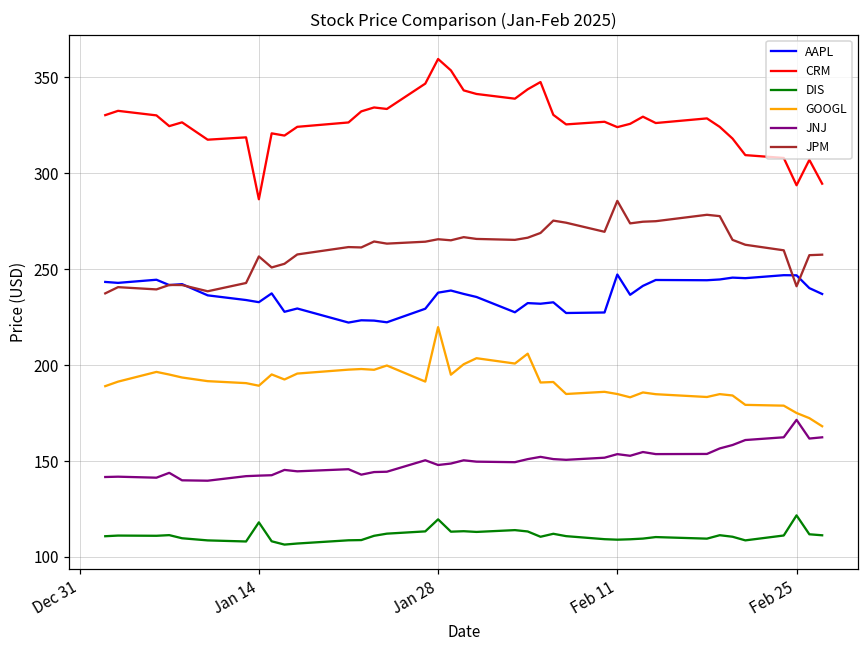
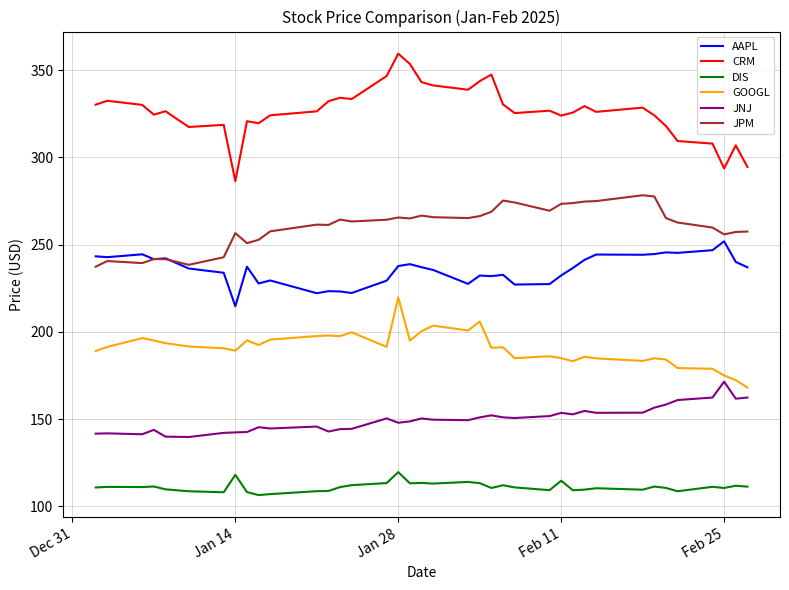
AAPL, Jan 14: 233 -> 215
AAPL, Feb 11: 247 -> 232
DIS, Feb 11: 109 -> 115
JPM, Feb 11: 285 -> 273
AAPL, Feb 25: 247 -> 252
DIS, Feb 25: 122 -> 111
JPM, Feb 25: 241 -> 256
